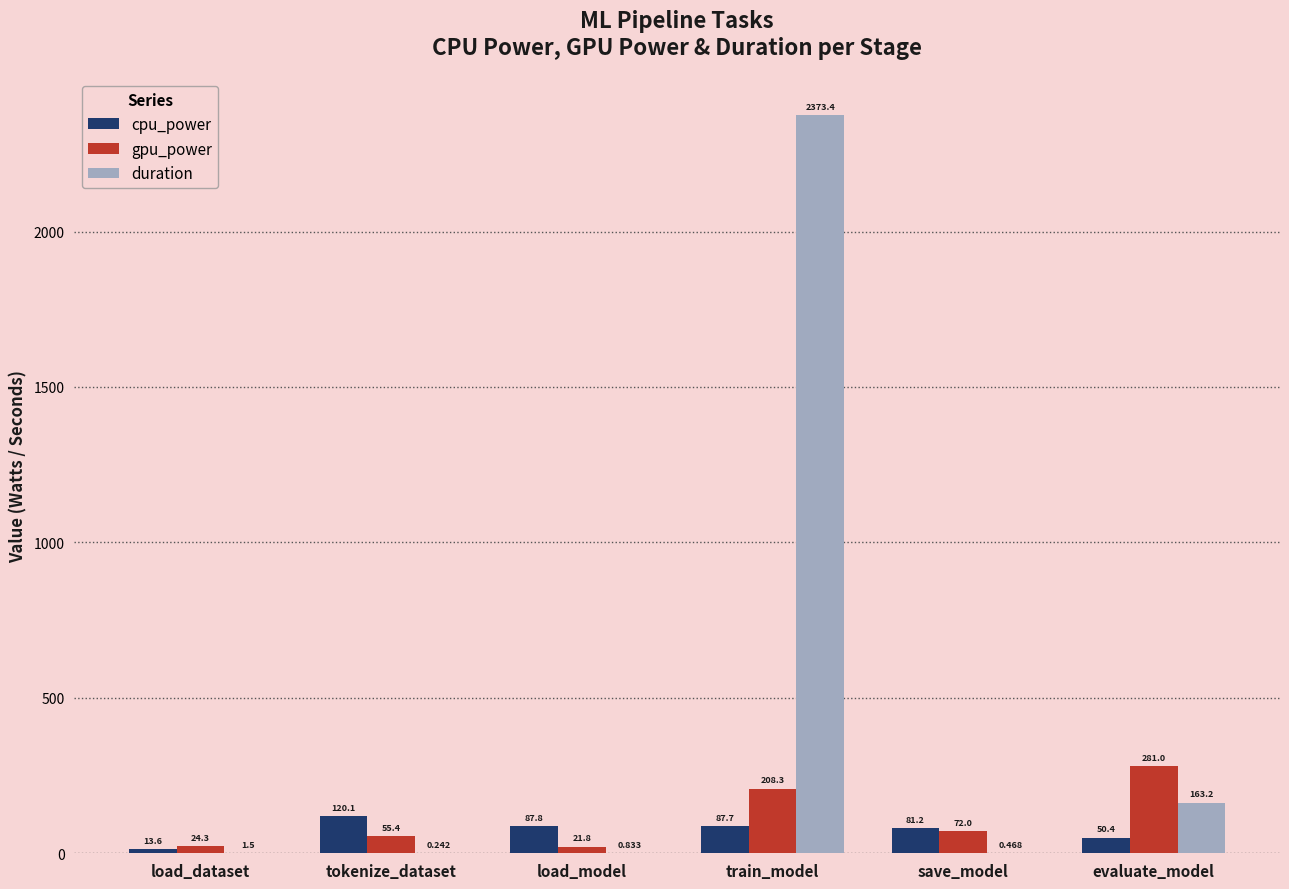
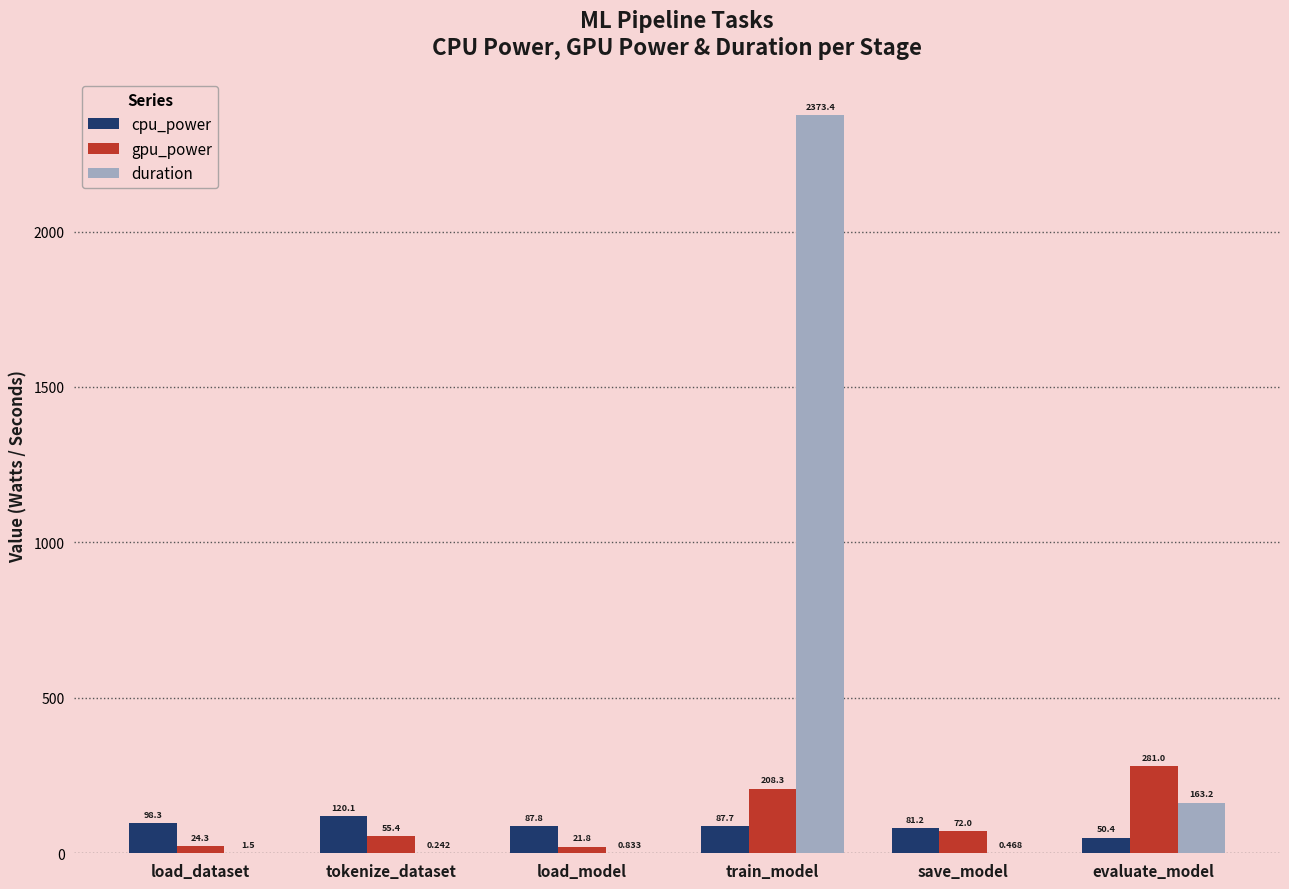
cpu_power, load_dataset: 13.6 -> 98.3
